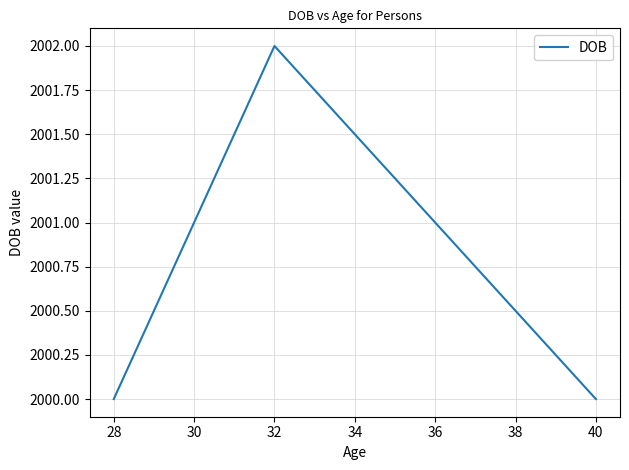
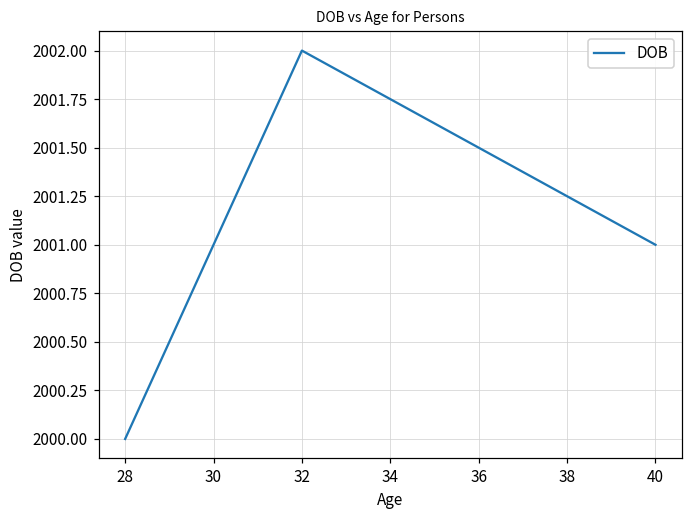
40: 2000 -> 2001
